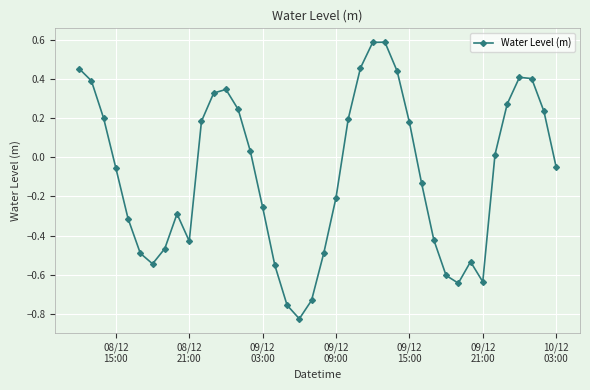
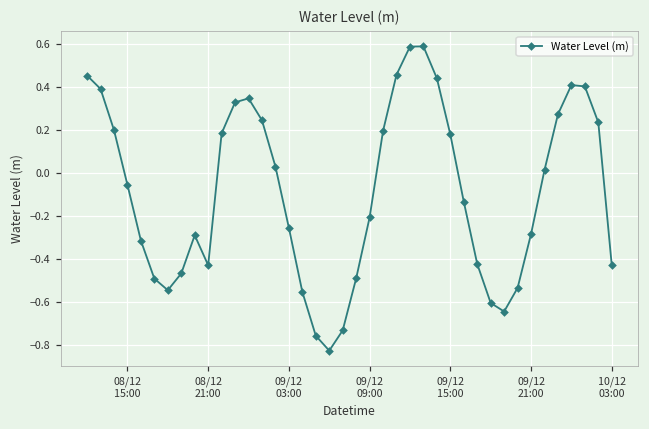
09/12 21:00: -0.64 -> -0.28
10/12 03:00: -0.05 -> -0.43
